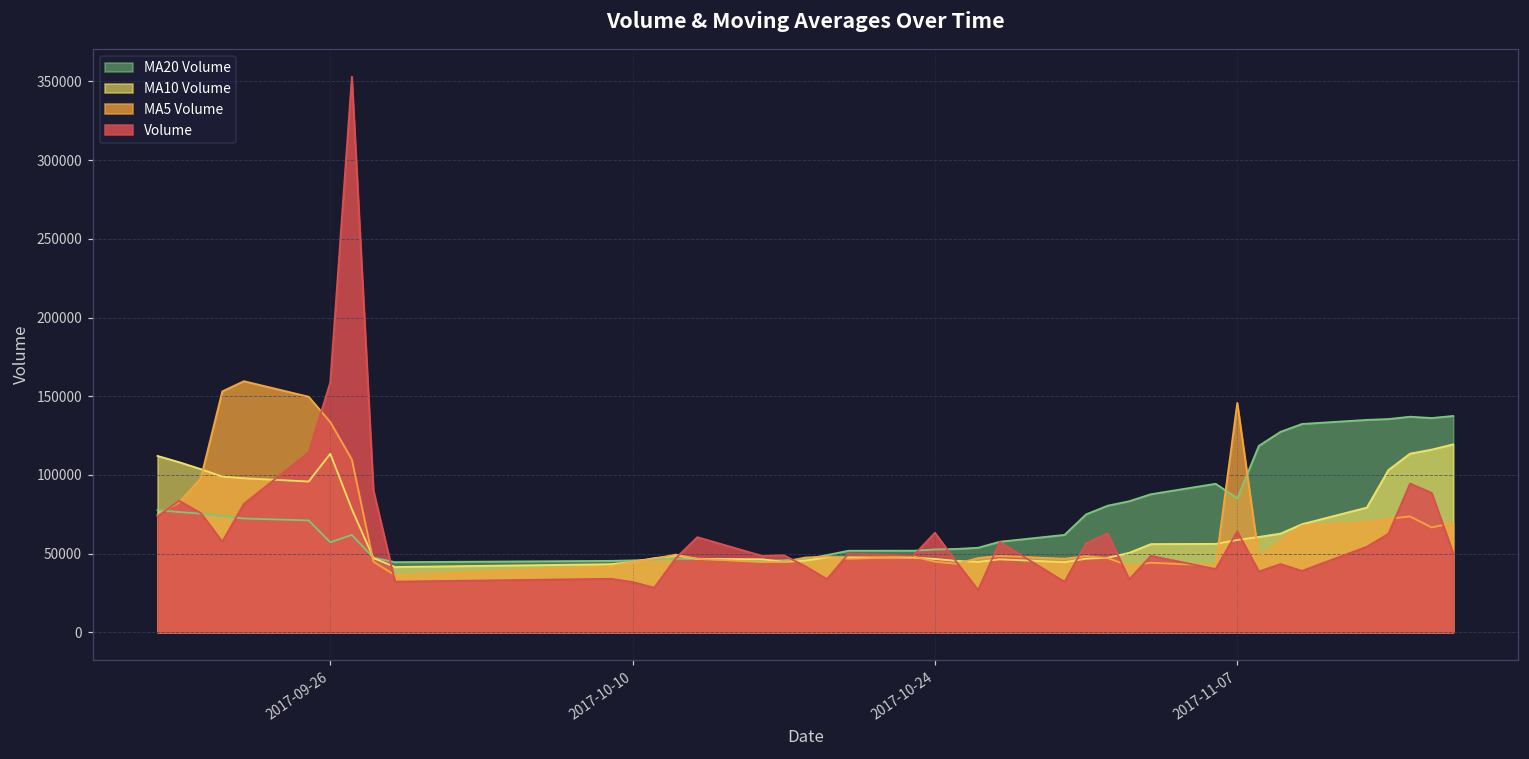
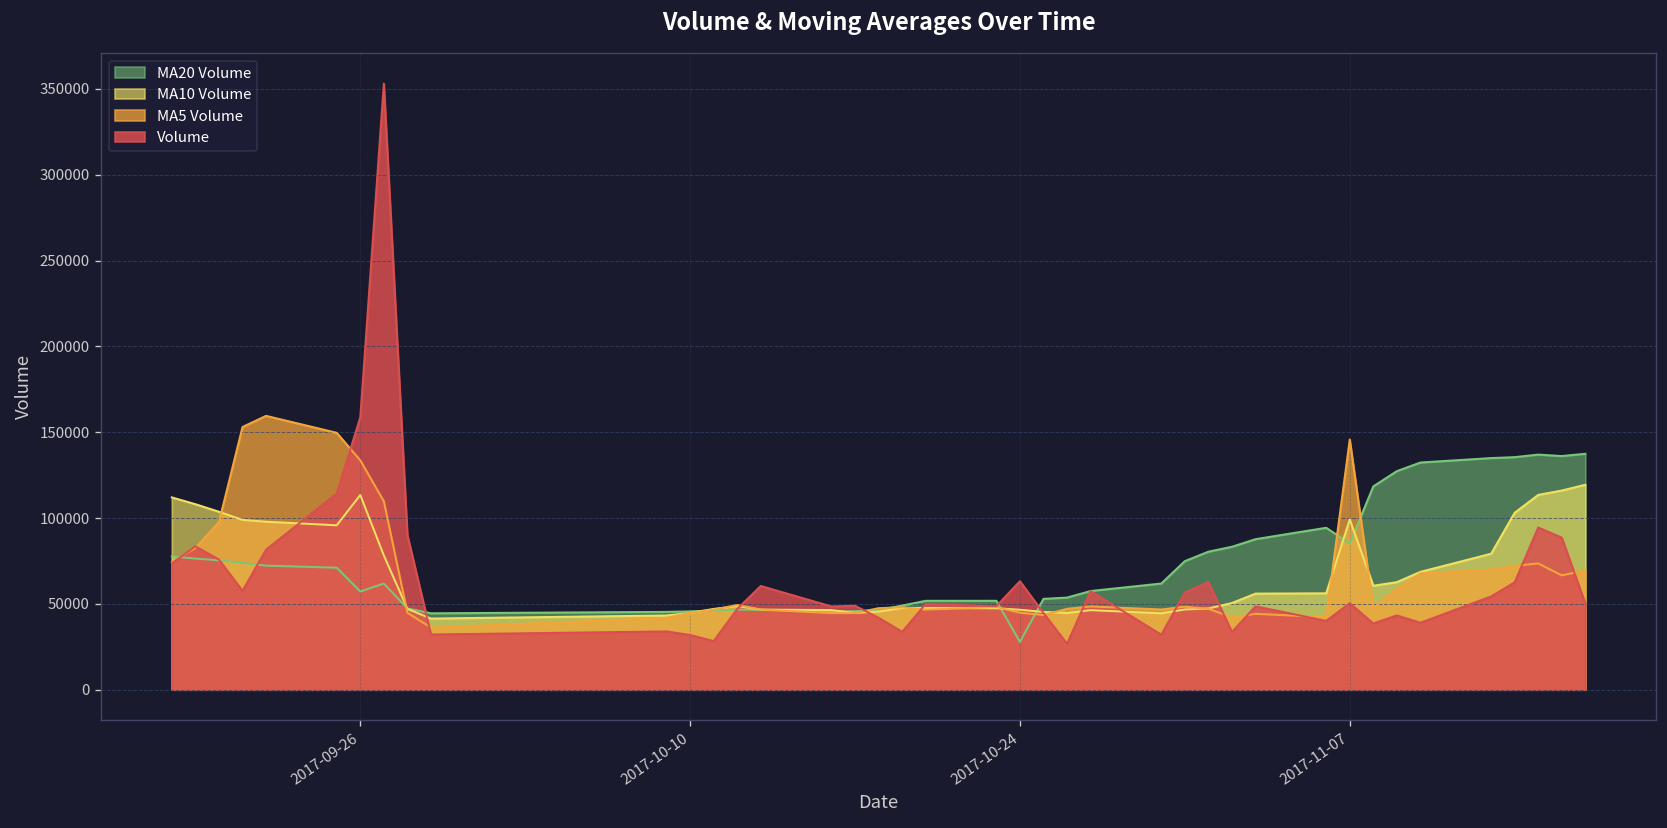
MA20 Volume, 2017-10-24: 53000 -> 28000
MA10 Volume, 2017-11-07: 59000 -> 99000
Volume, 2017-11-07: 64000 -> 50000
